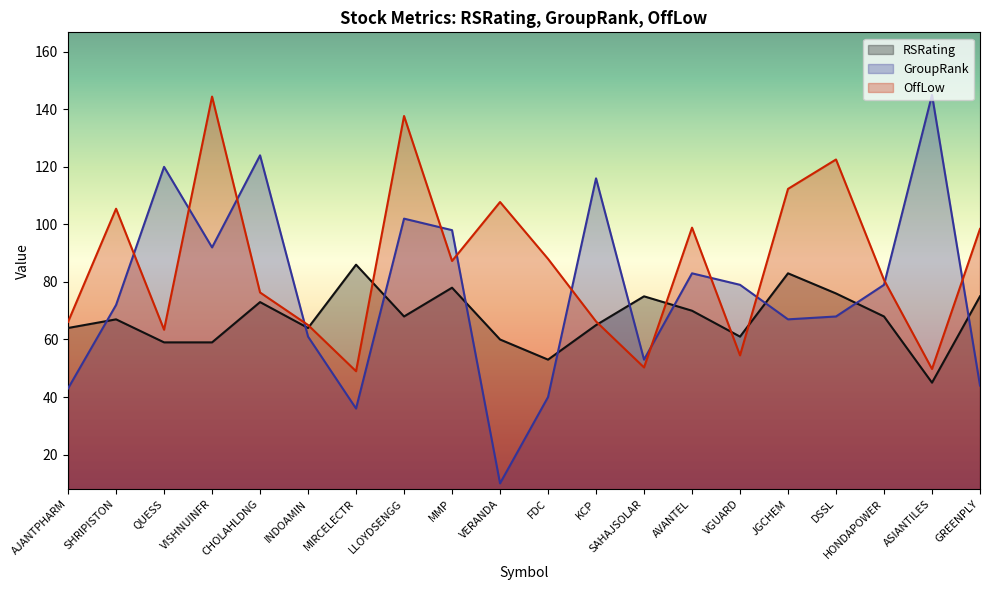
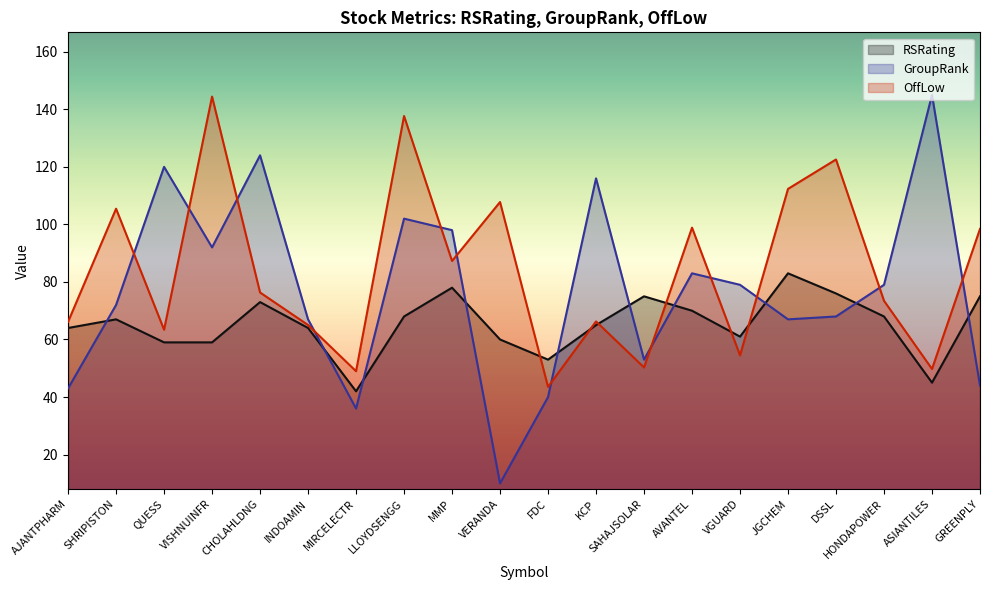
GroupRank, INDOAMIN: 61 -> 67
RSRating, MIRCELECTR: 86 -> 42
OffLow, FDC: 88 -> 44
OffLow, HONDAPOWER: 81 -> 73
